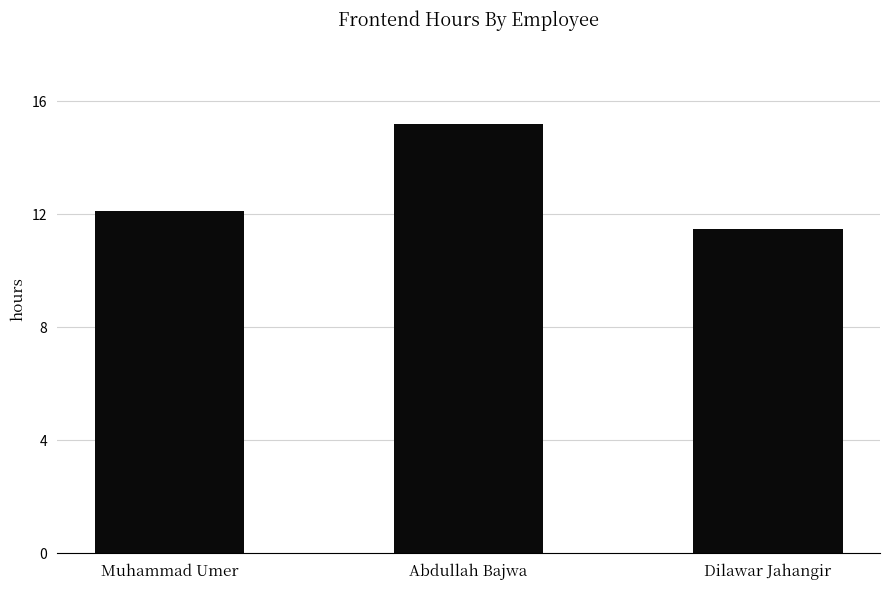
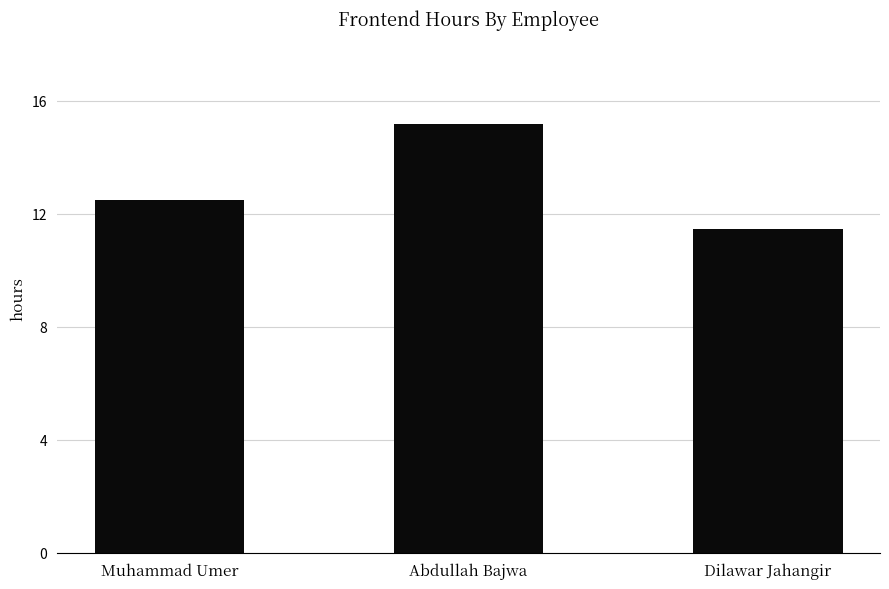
Muhammad Umer: 12.1 -> 12.5
